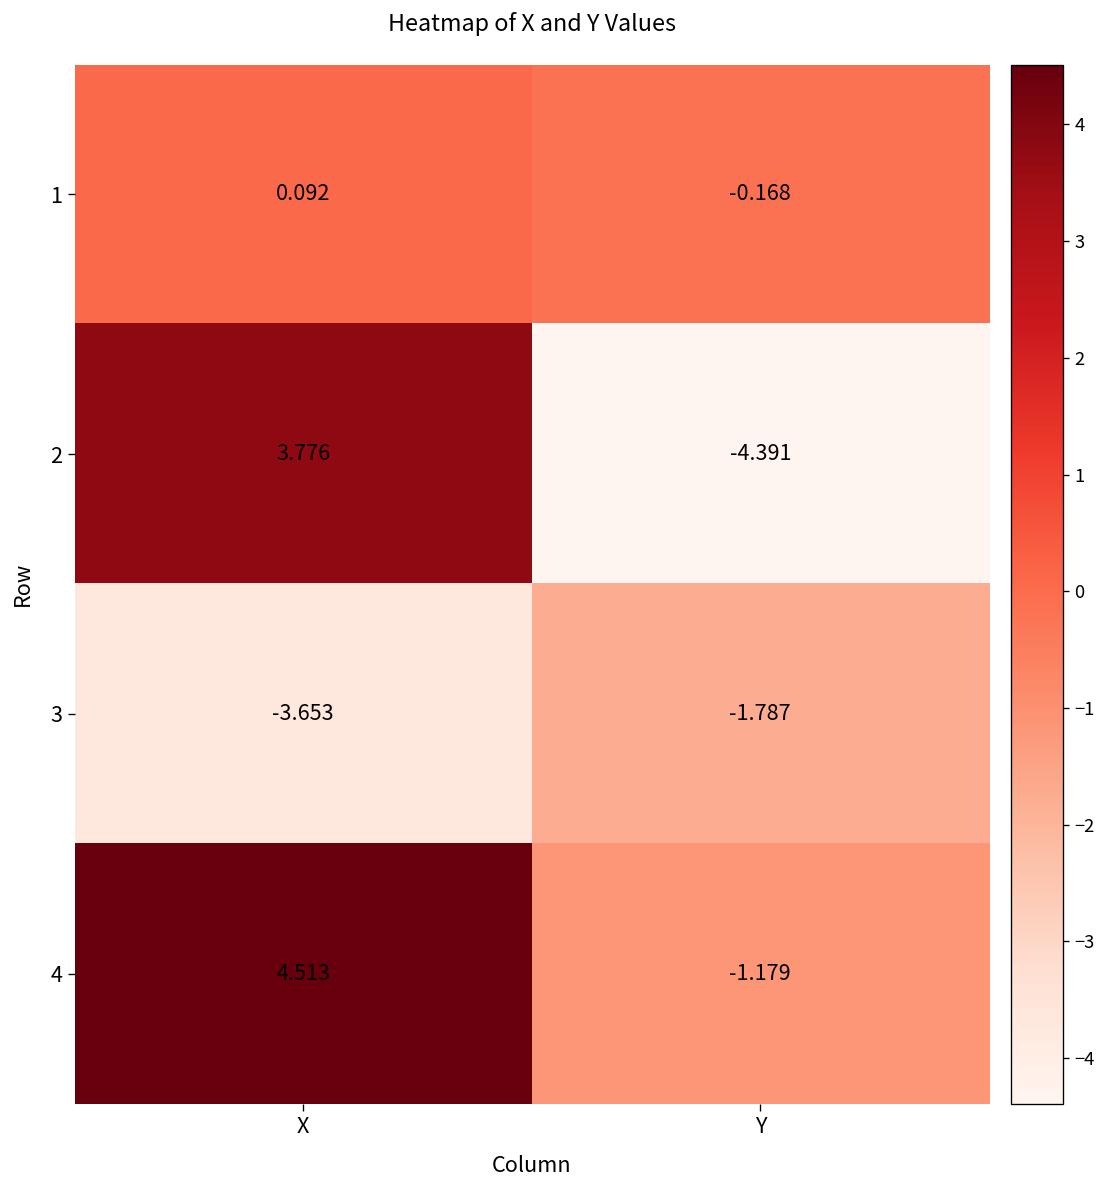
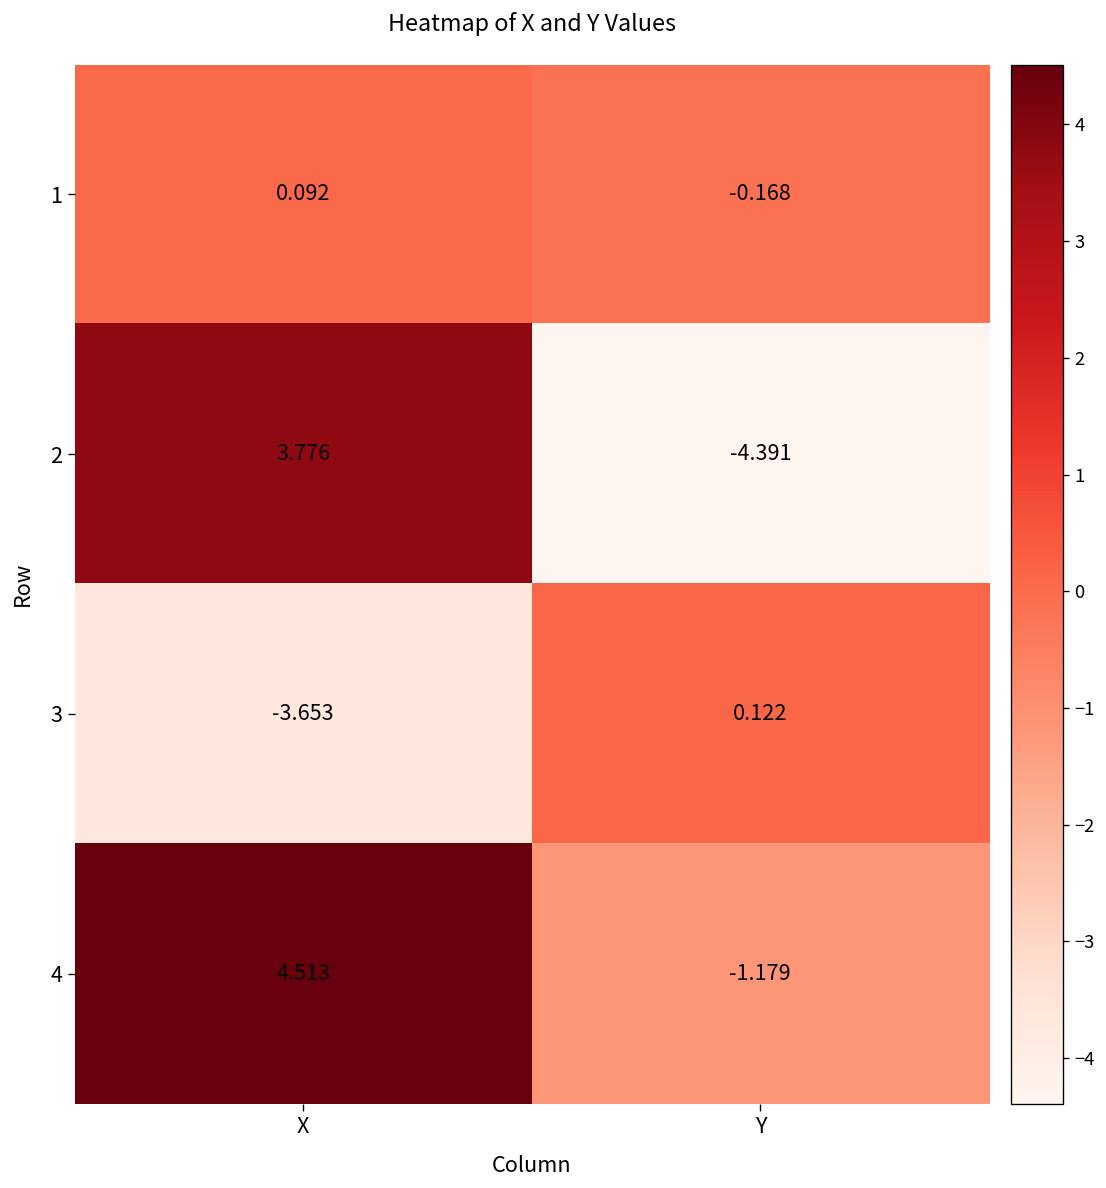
3, Y: -1.787 -> 0.122
